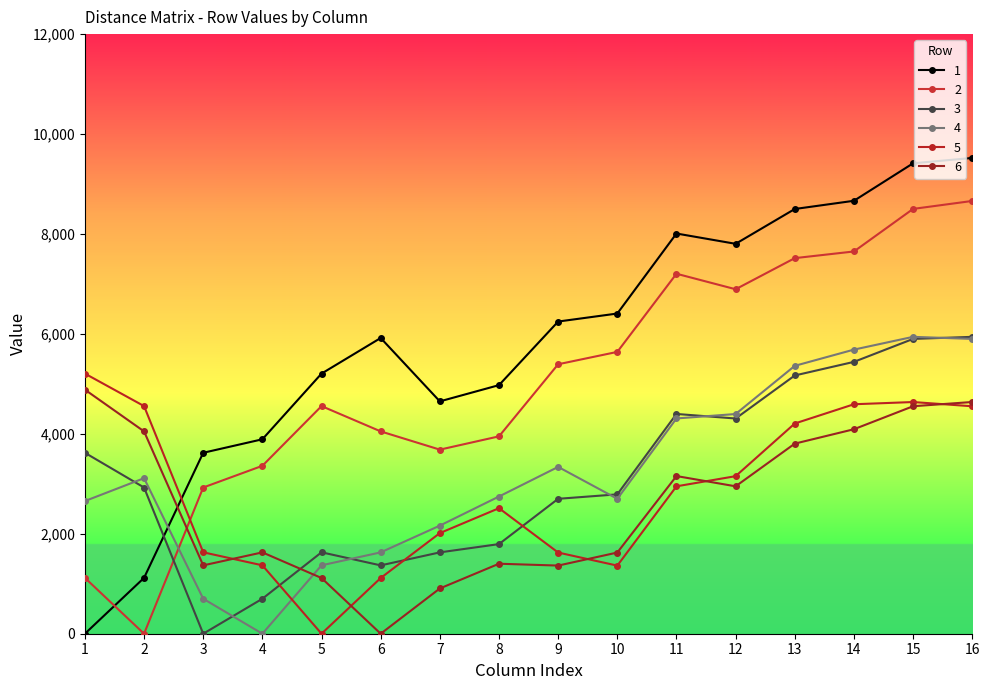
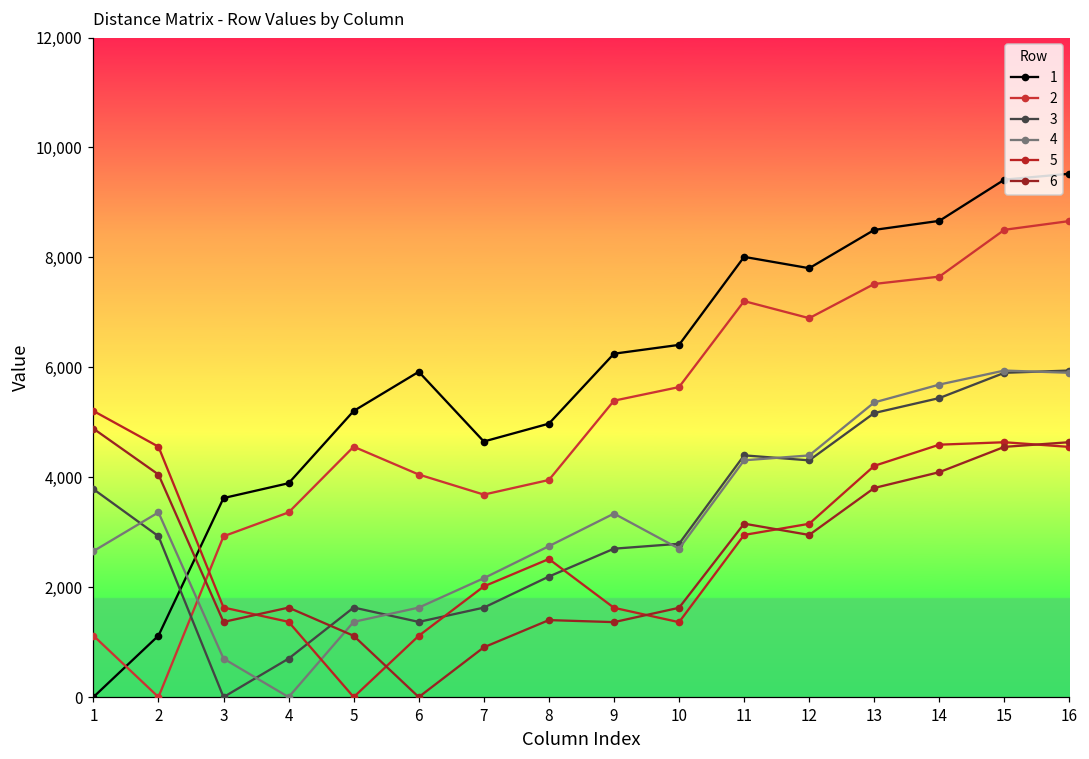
3, 1: 3,600 -> 3,800
4, 2: 3,100 -> 3,400
3, 8: 1,800 -> 2,200
